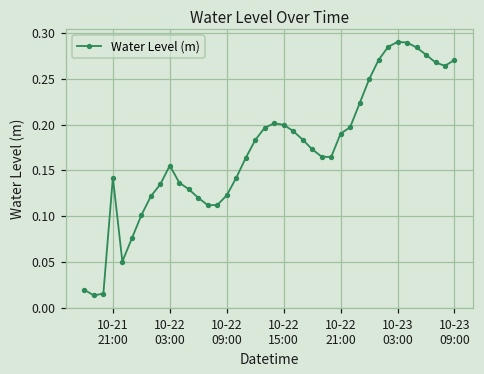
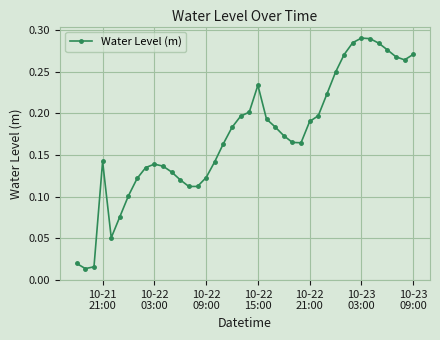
10-22 03:00: 0.16 -> 0.14
10-22 15:00: 0.20 -> 0.23
